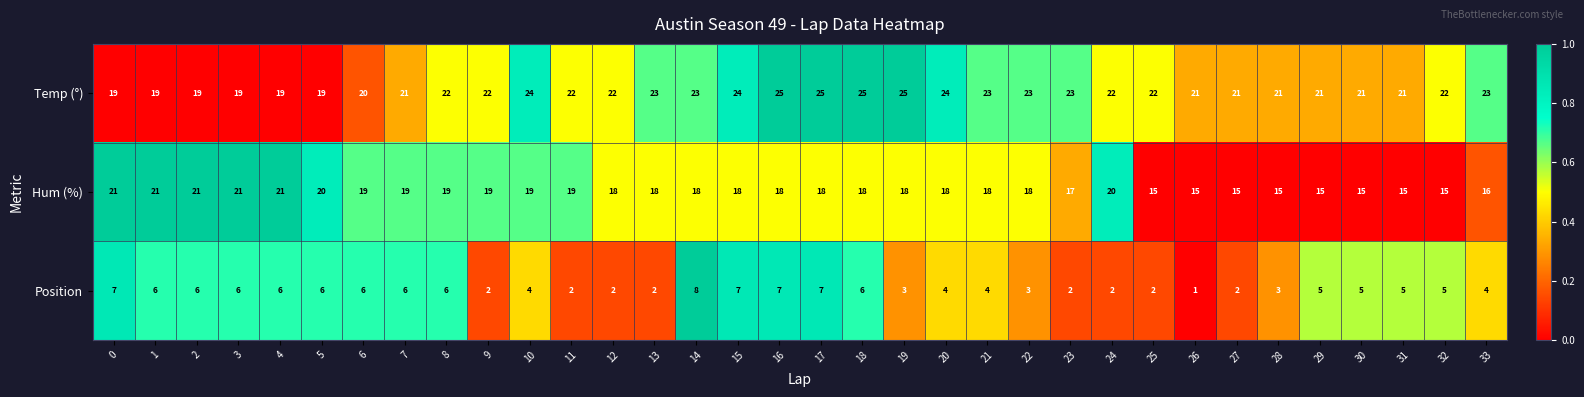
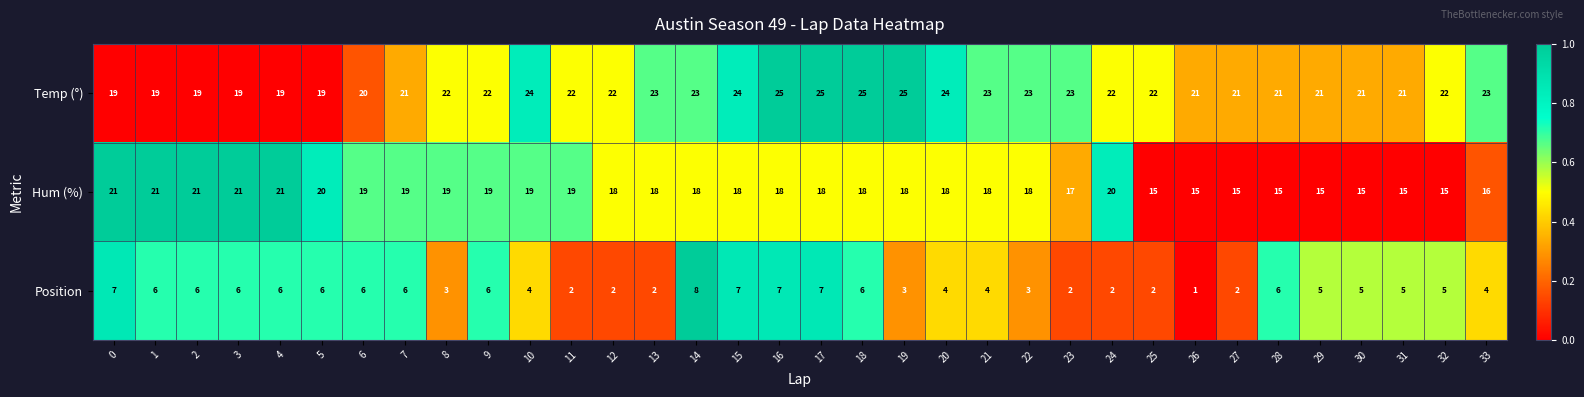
Position, 8: 6 -> 3
Position, 9: 2 -> 6
Position, 28: 3 -> 6
